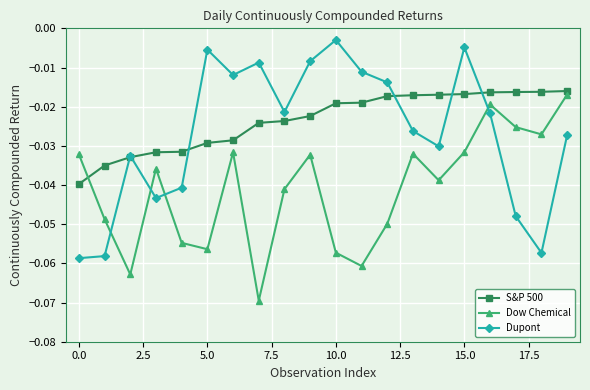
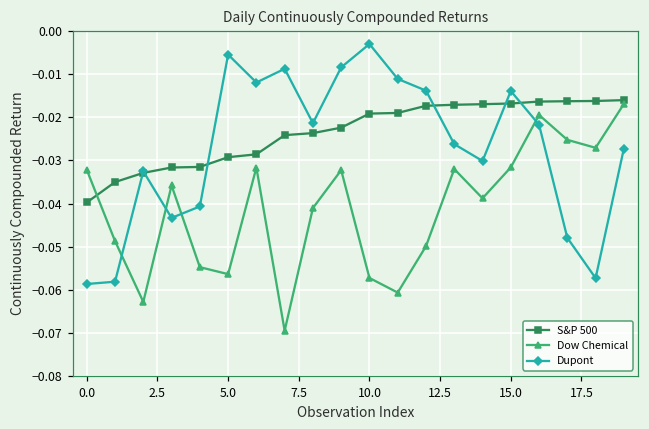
Dupont, 15.0: -0.005 -> -0.014
